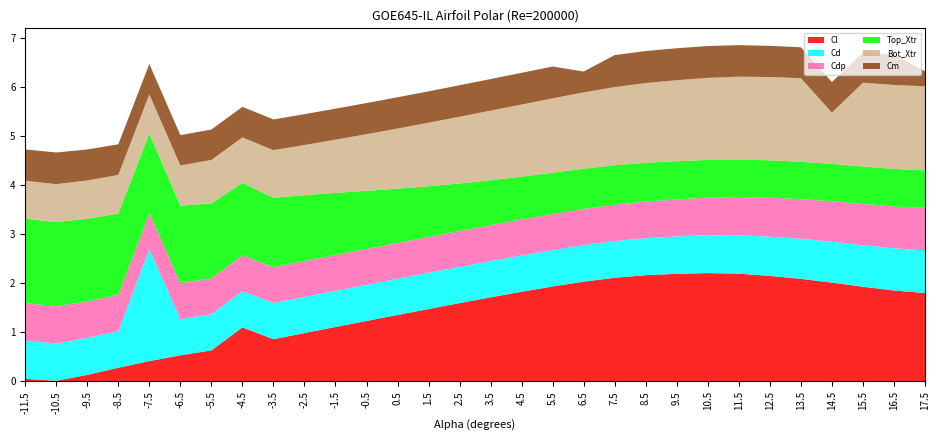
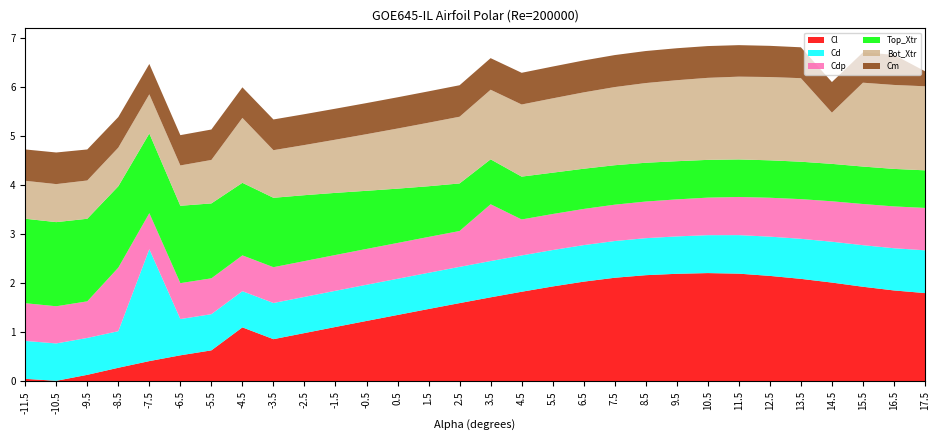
Cdp, -8.5: 0.7 -> 1.3
Bot_Xtr, -4.5: 0.9 -> 1.3
Cdp, 3.5: 0.7 -> 1.2
Cm, 6.5: 0.4 -> 0.7
